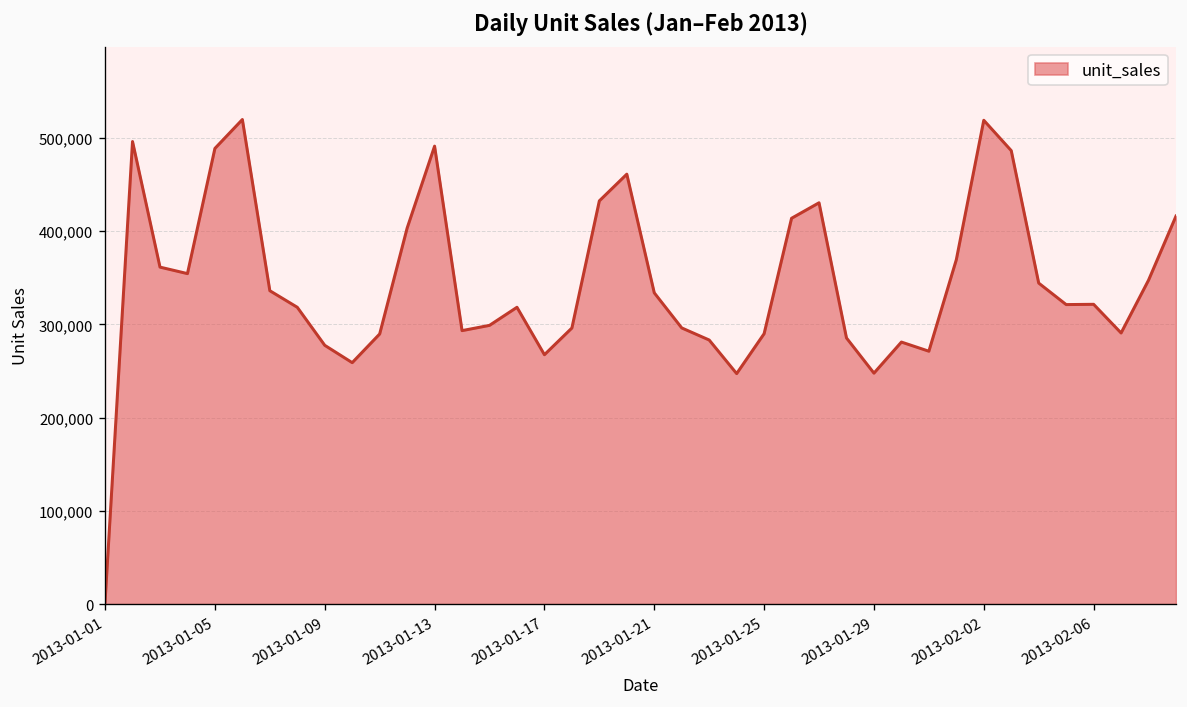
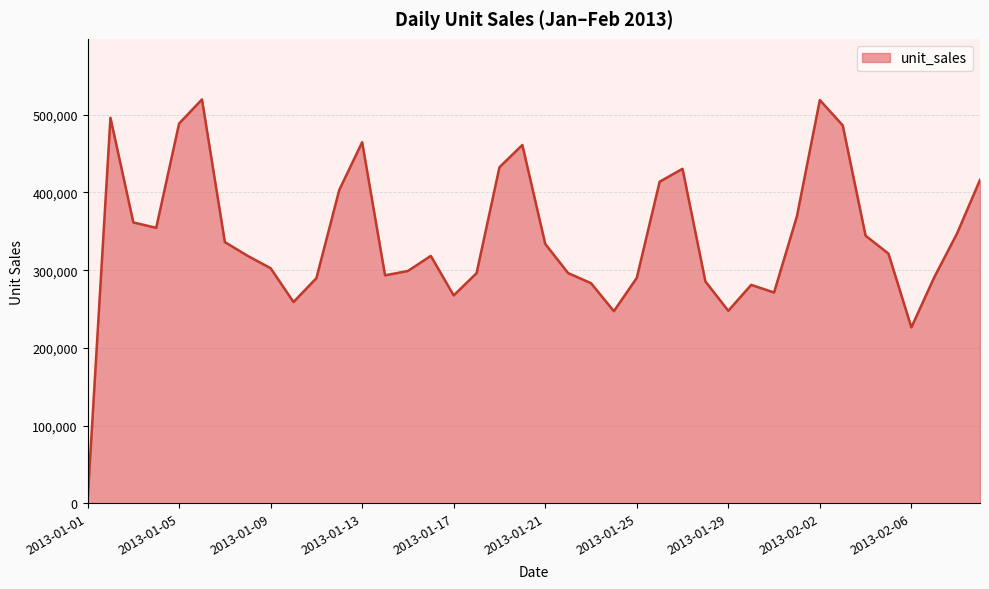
2013-01-09: 280,000 -> 300,000
2013-01-13: 490,000 -> 460,000
2013-02-06: 320,000 -> 230,000
